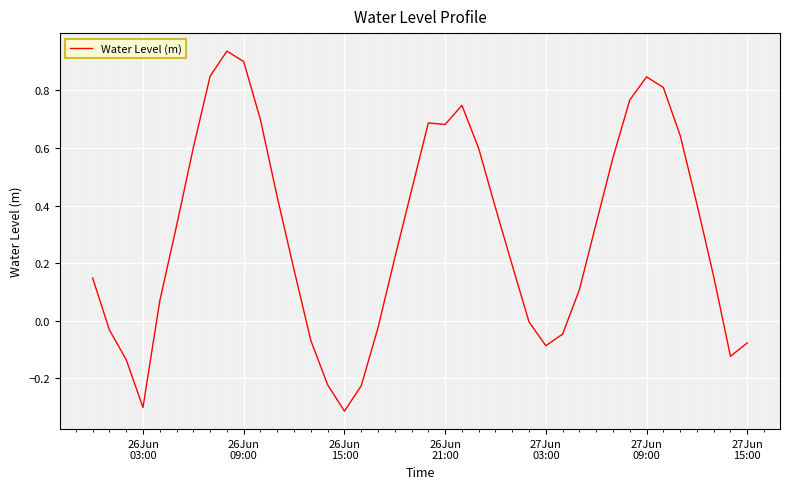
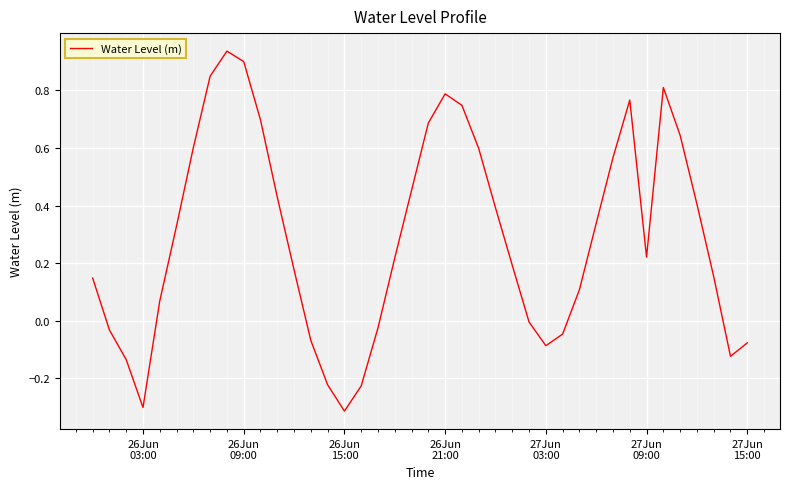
26Jun 21:00: 0.68 -> 0.79
27Jun 09:00: 0.85 -> 0.22
